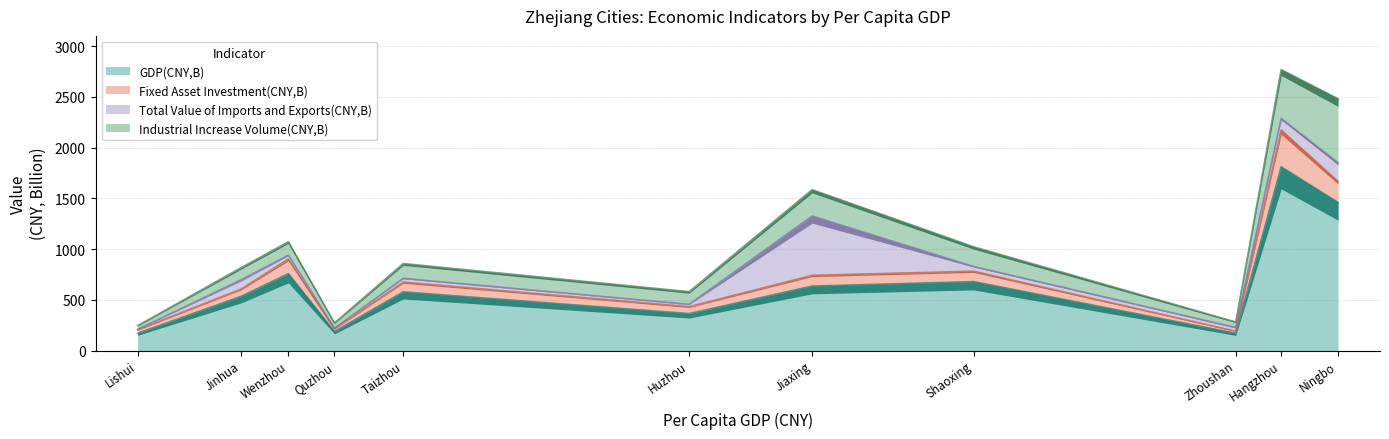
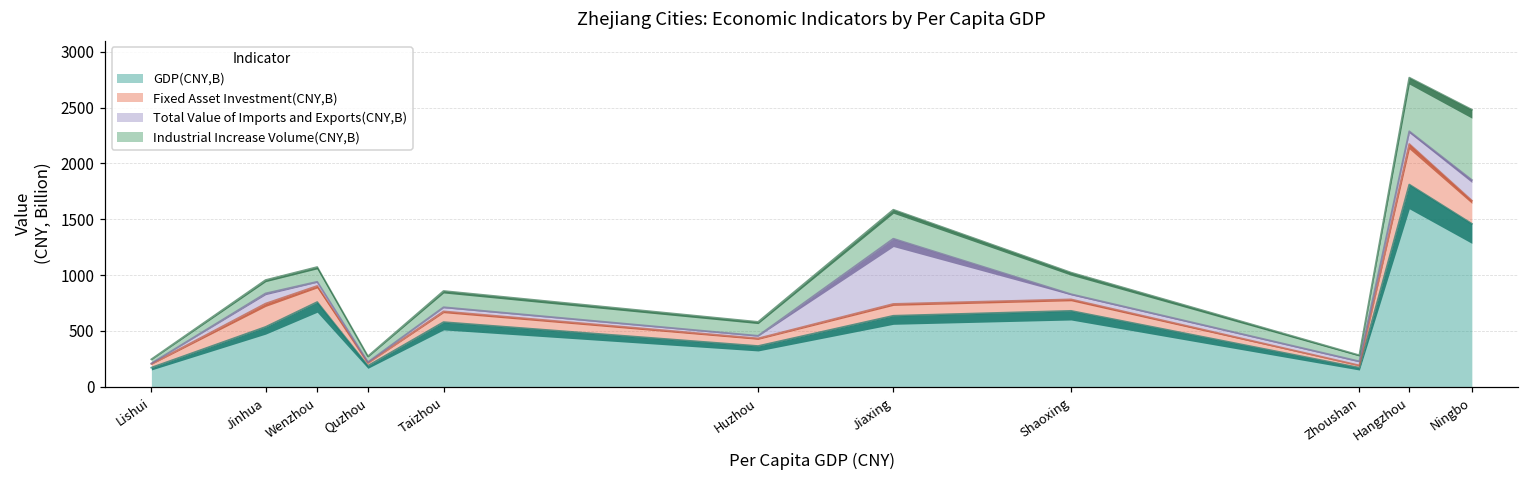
Fixed Asset Investment(CNY,B), Jinhua: 70 -> 210
